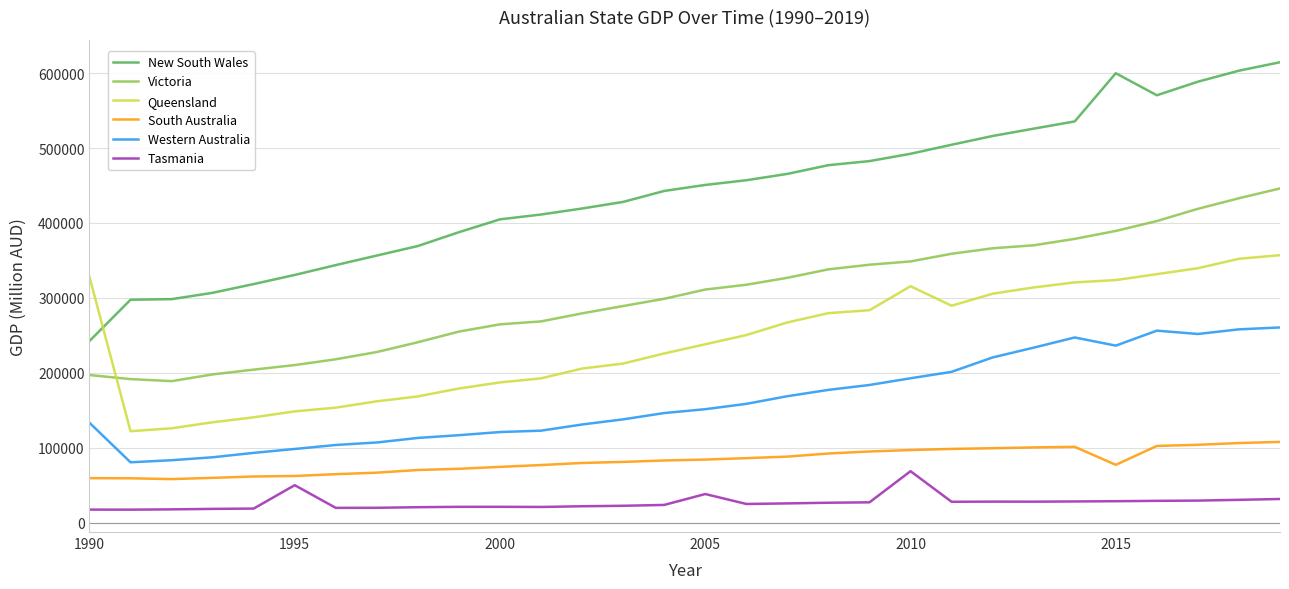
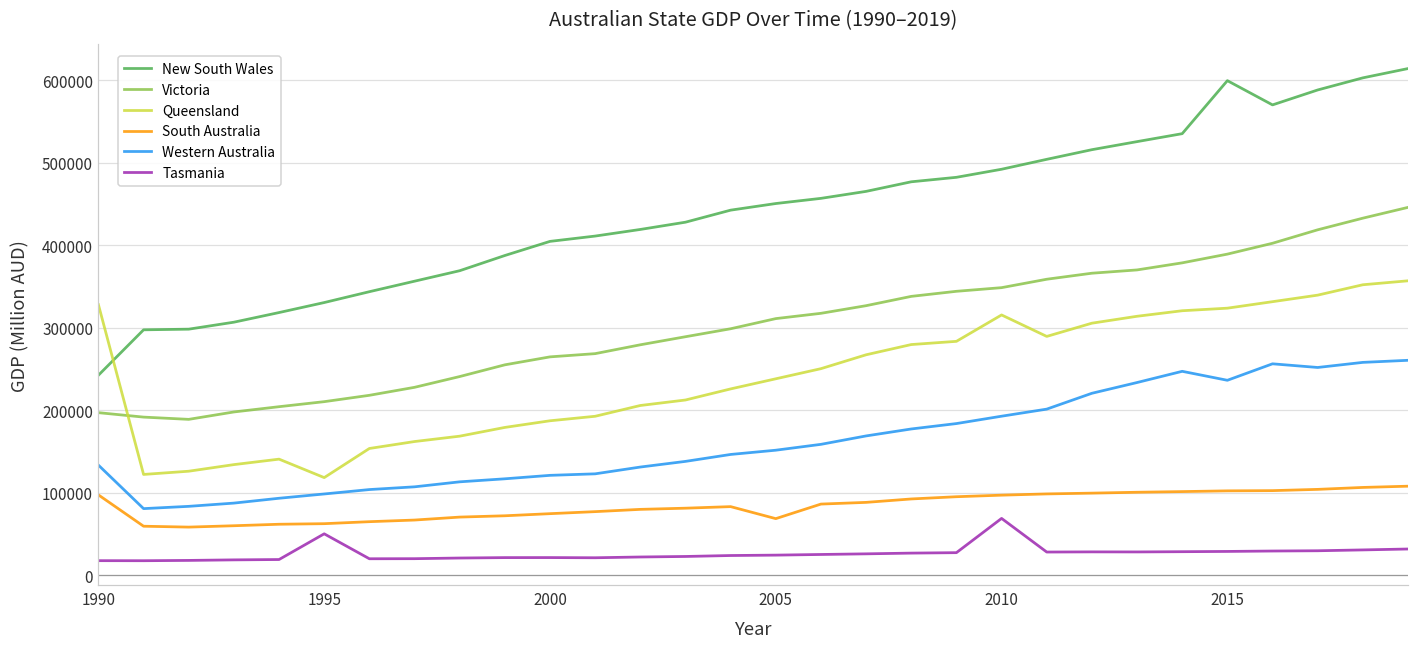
South Australia, 1990: 60000 -> 100000
Queensland, 1995: 150000 -> 120000
South Australia, 2005: 80000 -> 70000
Tasmania, 2005: 40000 -> 20000
South Australia, 2015: 80000 -> 100000
